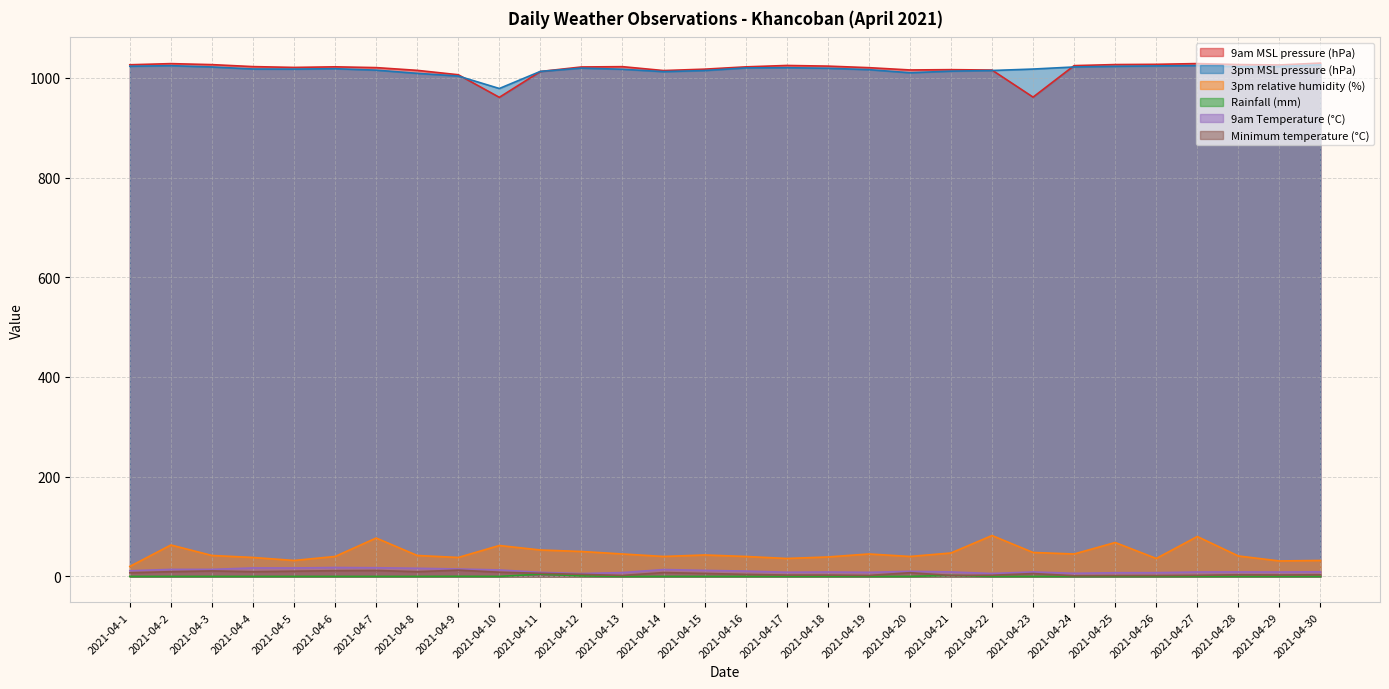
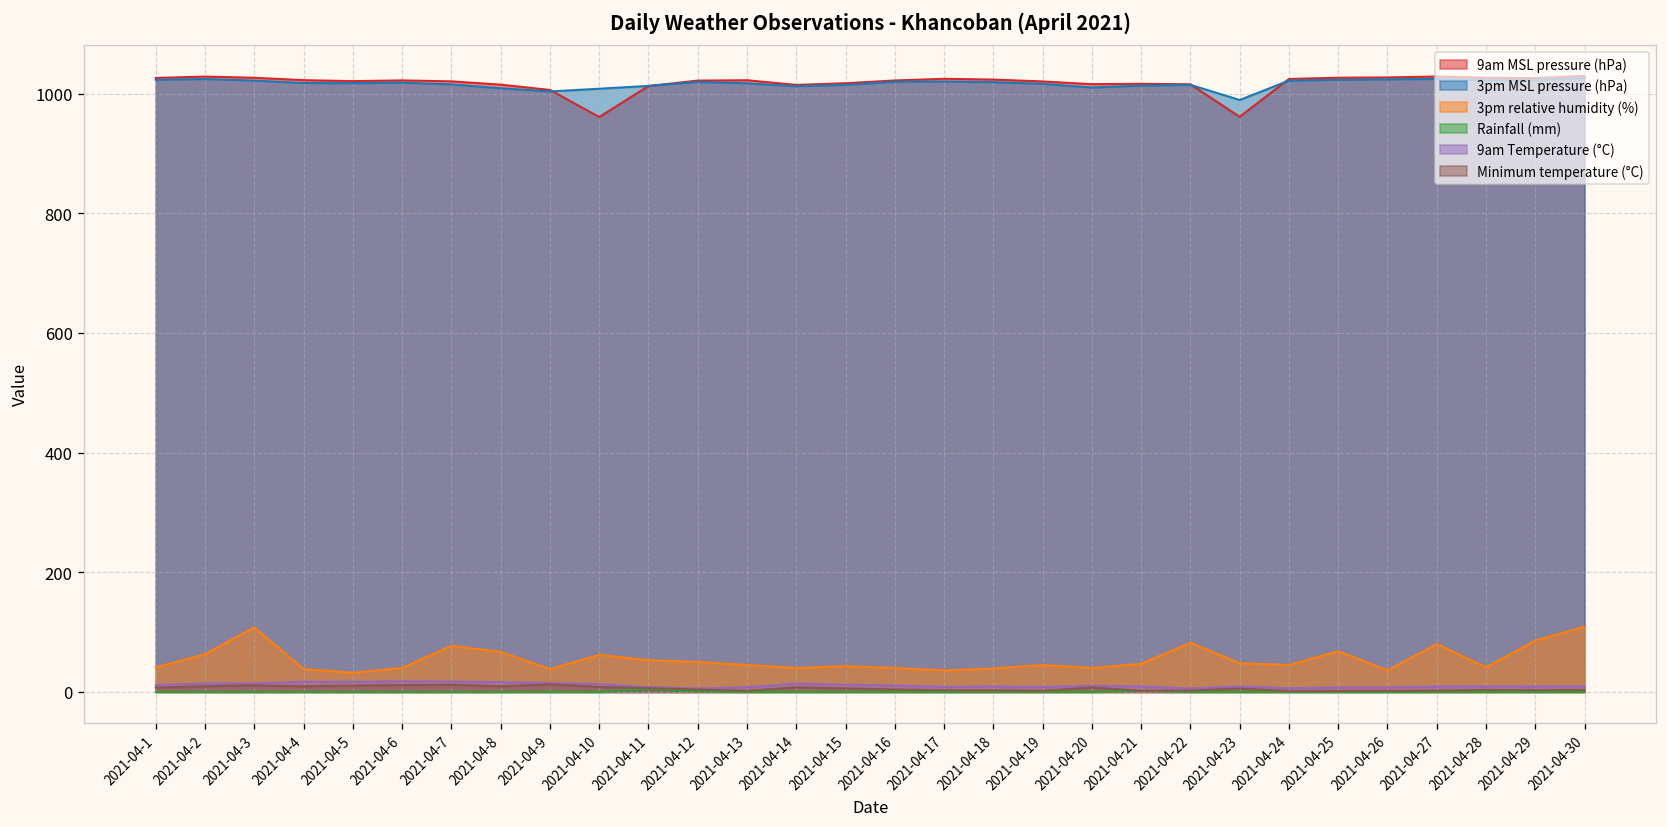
3pm relative humidity (%), 2021-04-1: 20 -> 40
3pm relative humidity (%), 2021-04-3: 40 -> 110
3pm relative humidity (%), 2021-04-8: 40 -> 70
3pm MSL pressure (hPa), 2021-04-10: 980 -> 1010
3pm MSL pressure (hPa), 2021-04-23: 1020 -> 990
3pm relative humidity (%), 2021-04-29: 30 -> 90
3pm relative humidity (%), 2021-04-30: 30 -> 110
